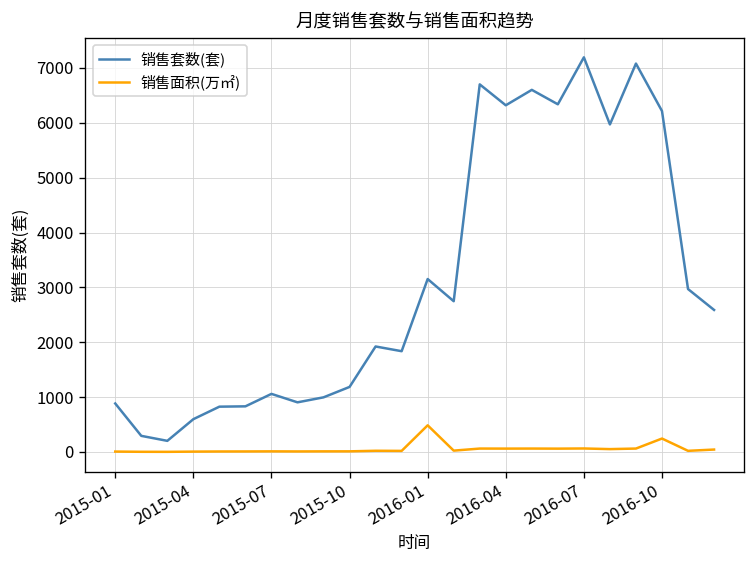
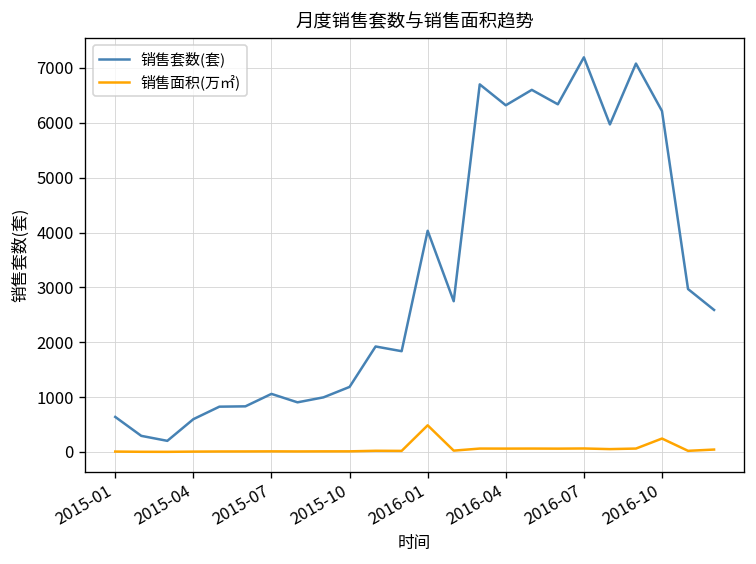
销售套数(套), 2015-01: 900 -> 600
销售套数(套), 2016-01: 3200 -> 4000
